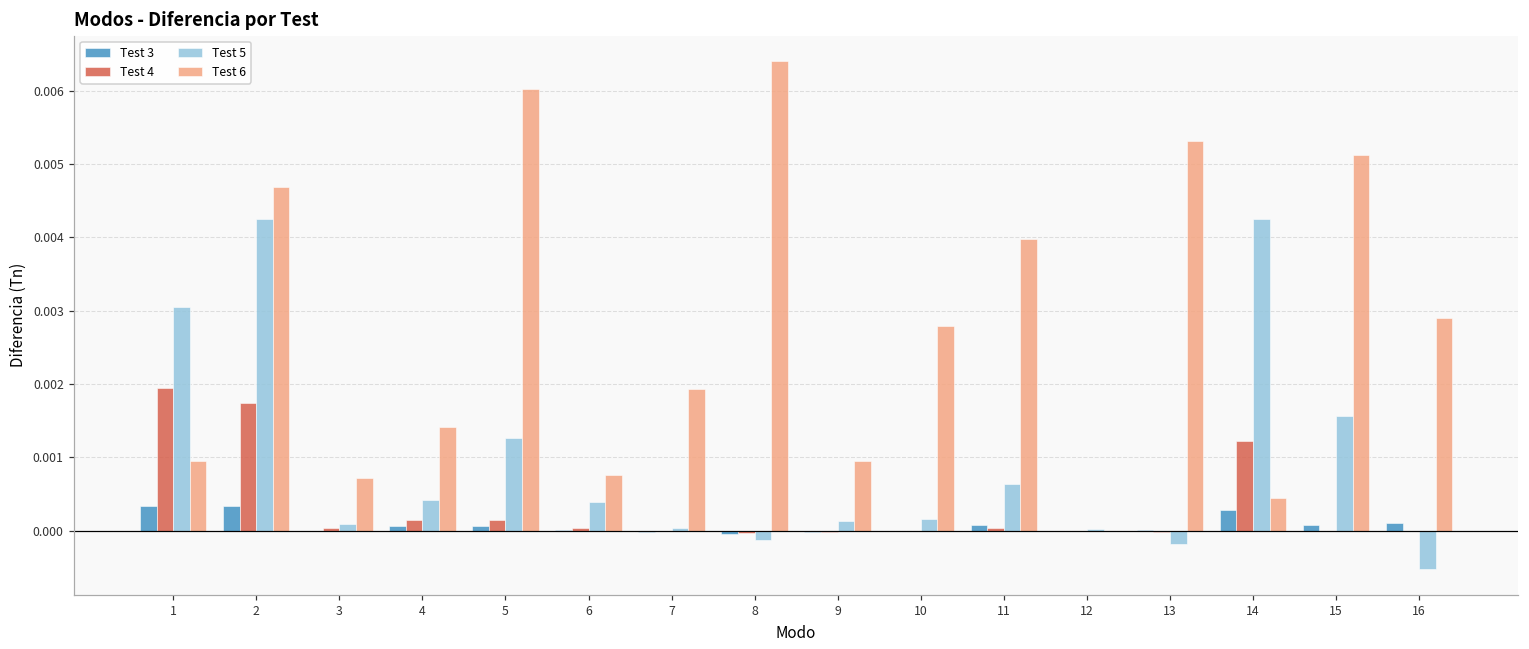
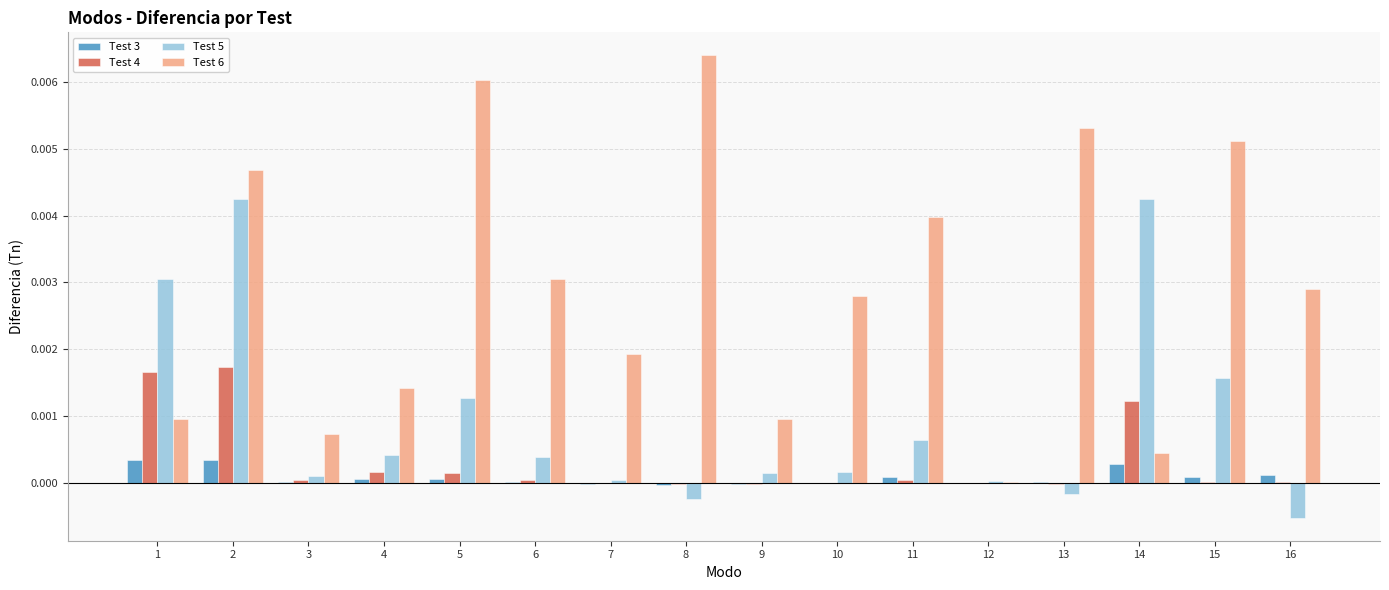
Test 4, 1: 0.0020 -> 0.0017
Test 6, 6: 0.0008 -> 0.0031
Test 5, 8: -0.0001 -> -0.0002
